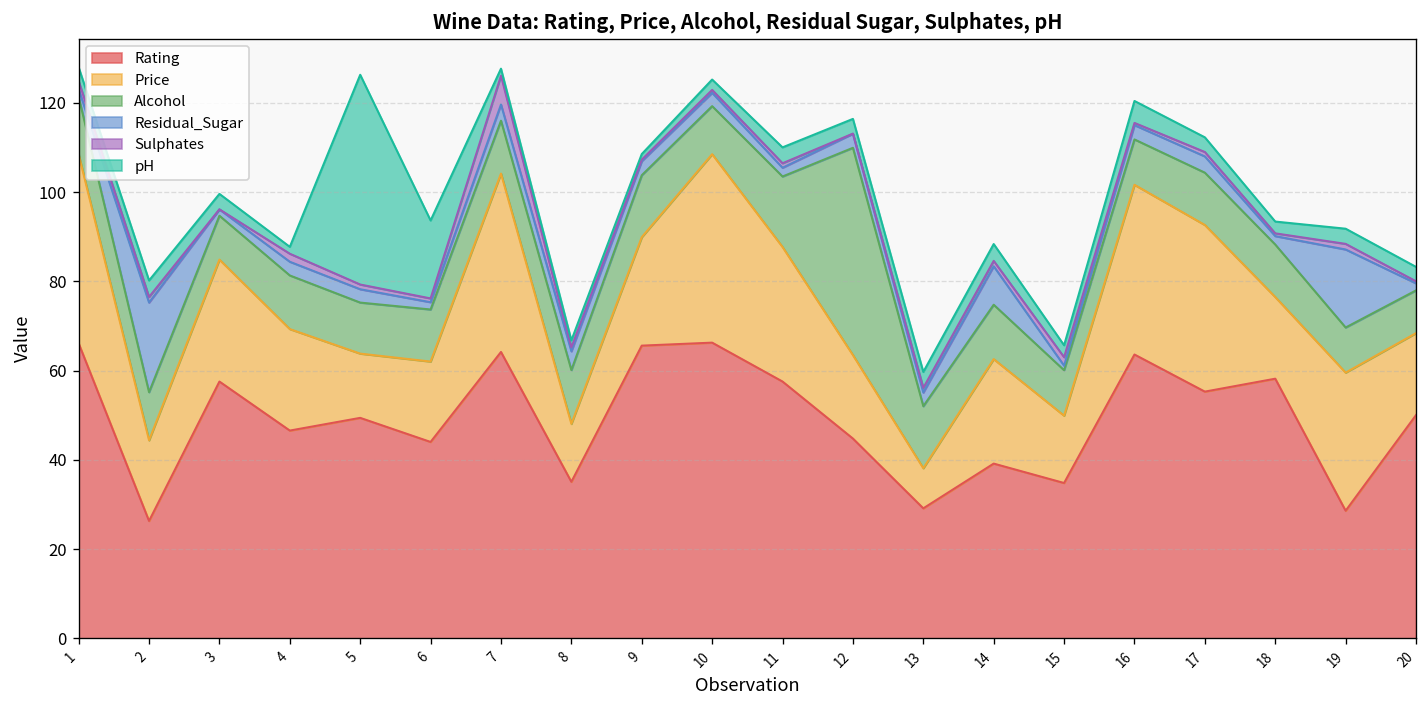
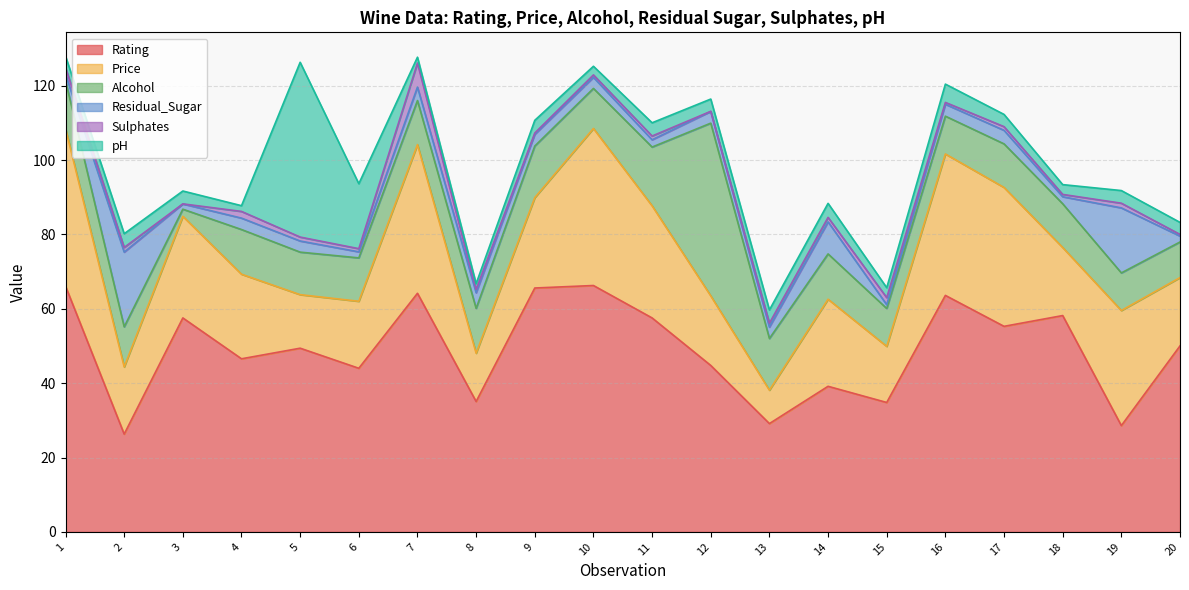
Alcohol, 3: 10 -> 2
pH, 9: 1 -> 3
